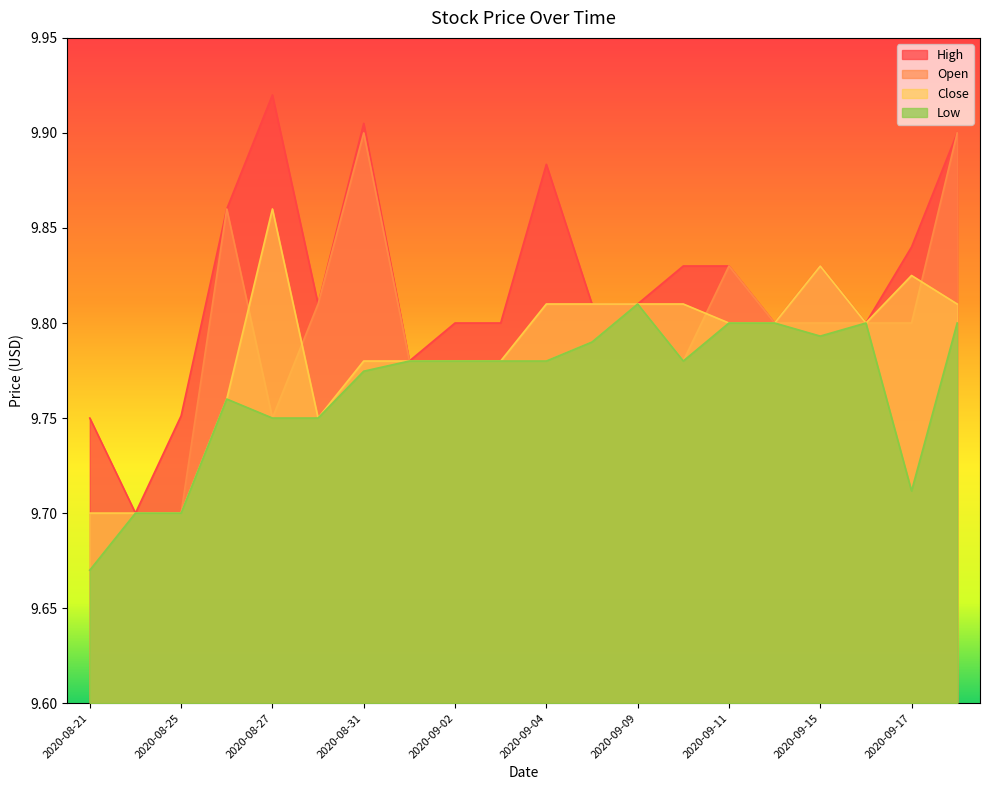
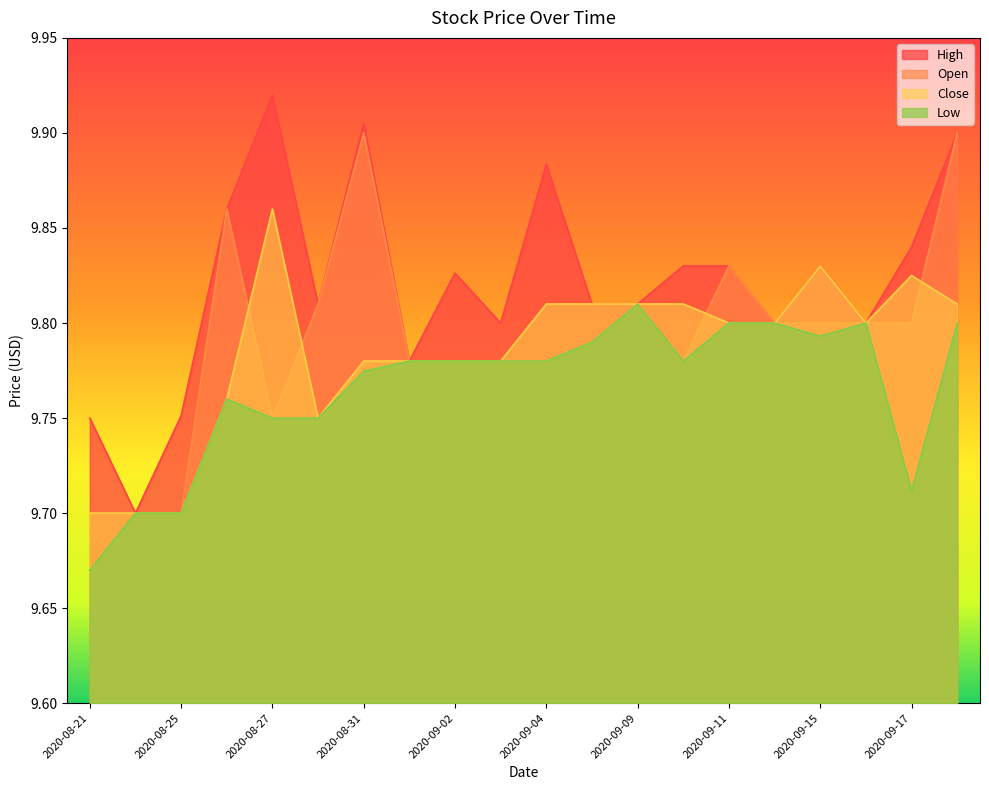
High, 2020-09-02: 9.800 -> 9.826
